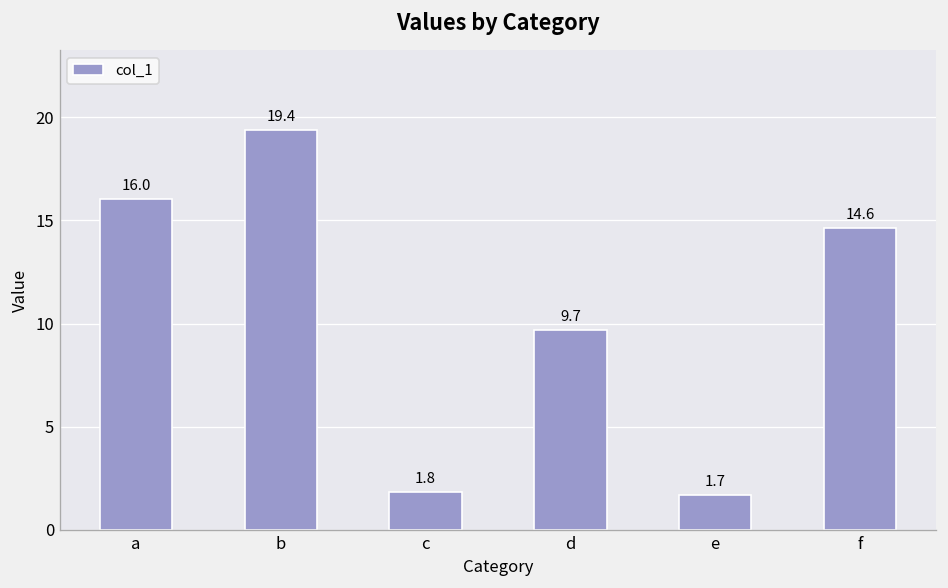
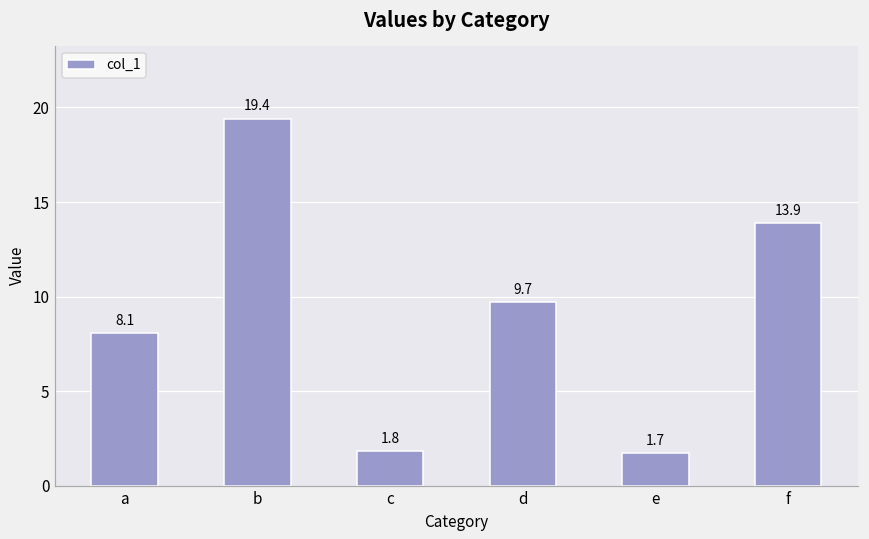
a: 16.0 -> 8.1
f: 14.6 -> 13.9
